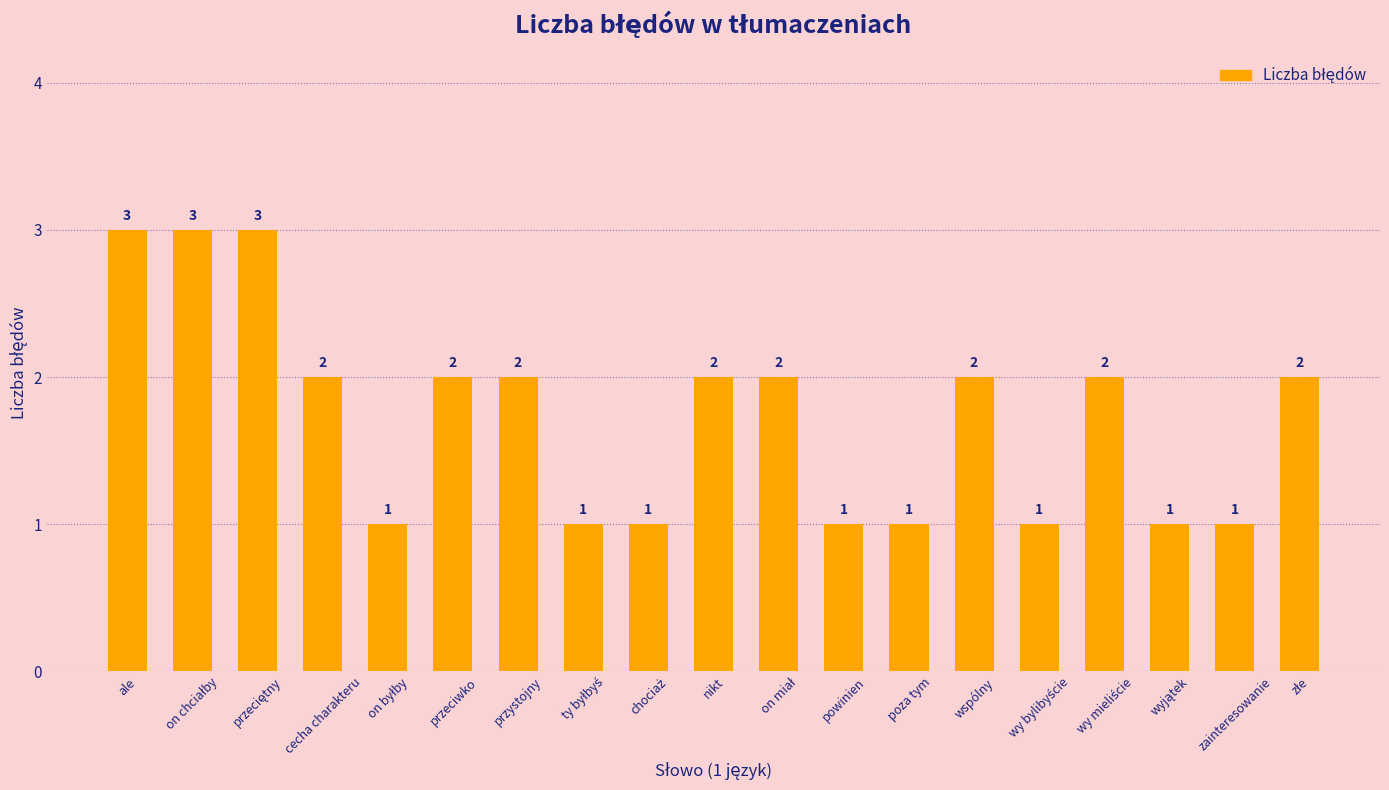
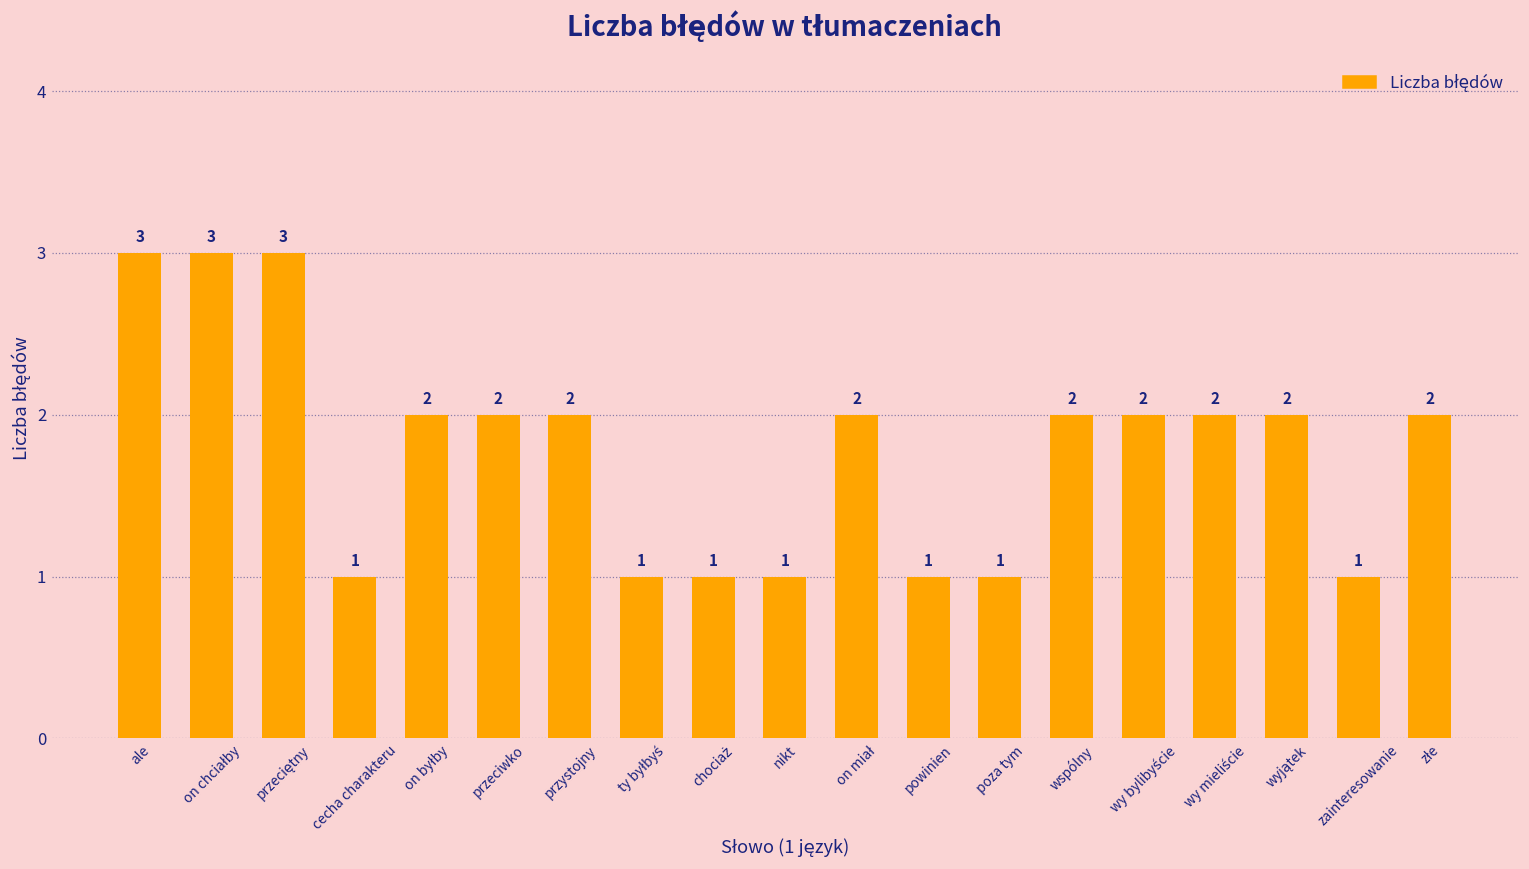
cecha charakteru: 2 -> 1
on byłby: 1 -> 2
nikt: 2 -> 1
wy bylibyście: 1 -> 2
wyjątek: 1 -> 2
